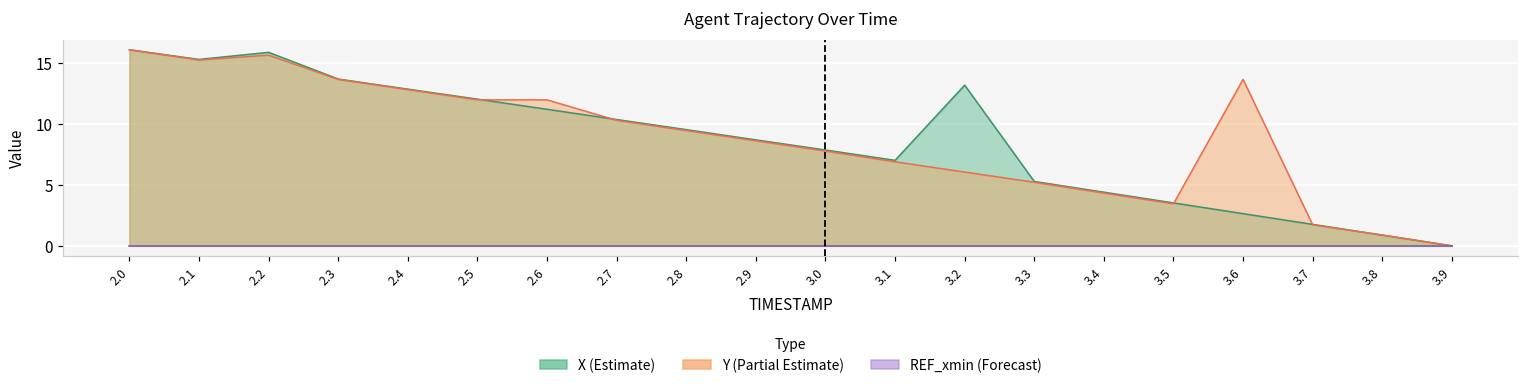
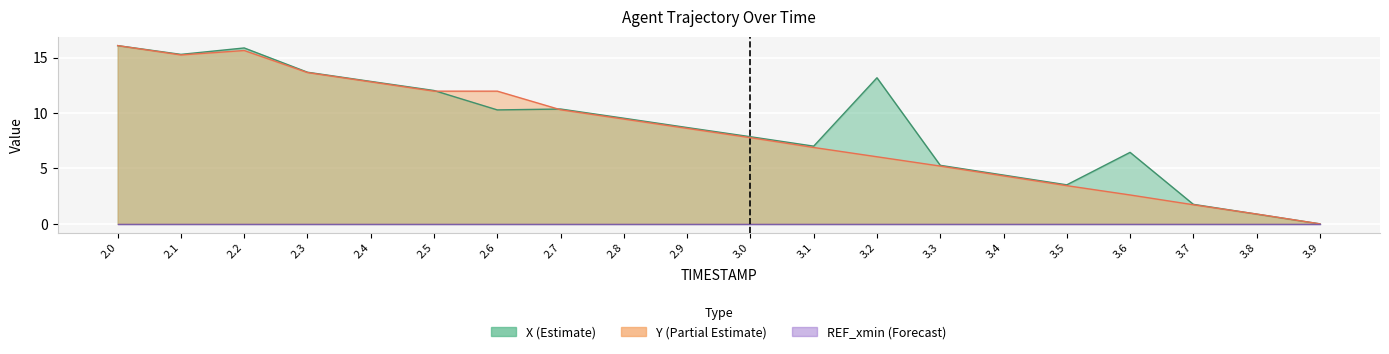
X (Estimate), 2.6: 11.2 -> 10.3
X (Estimate), 3.6: 2.6 -> 6.5
Y (Partial Estimate), 3.6: 13.7 -> 2.6
